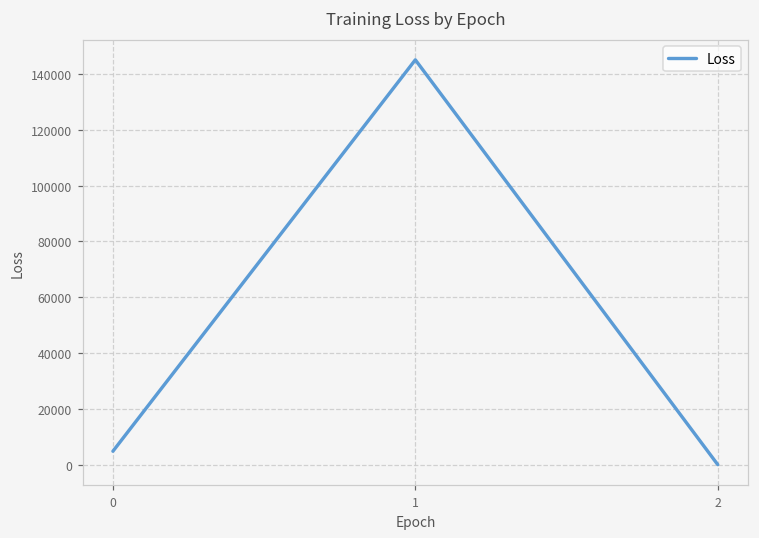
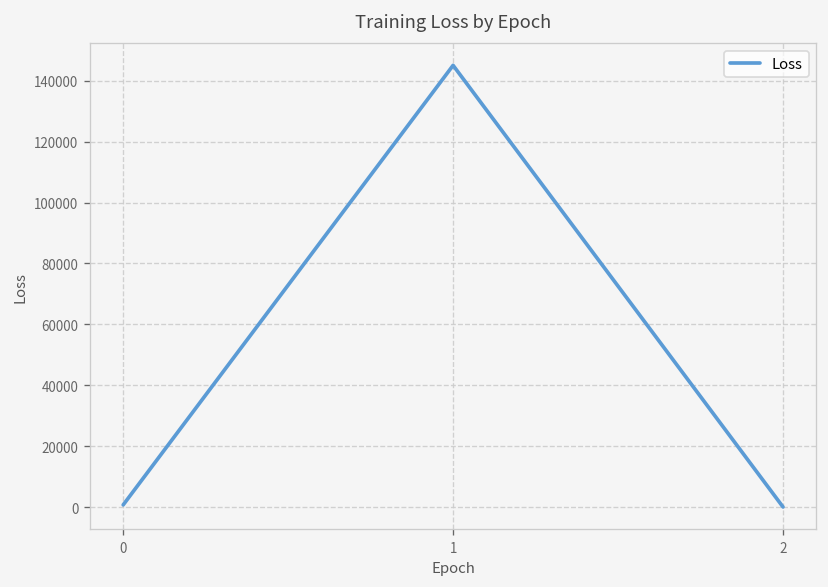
0: 5000 -> 1000
